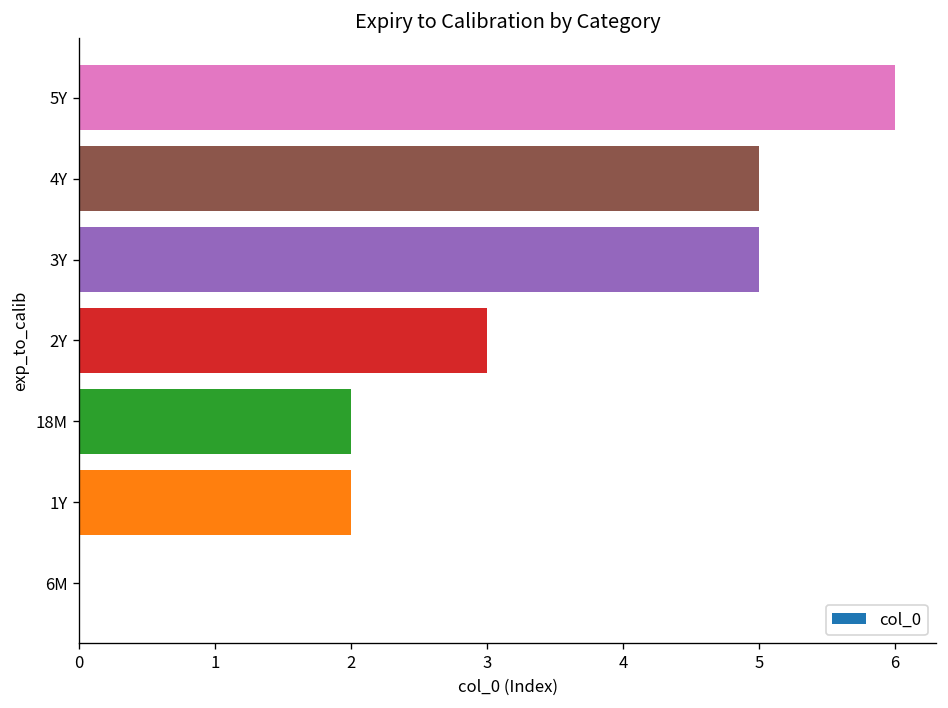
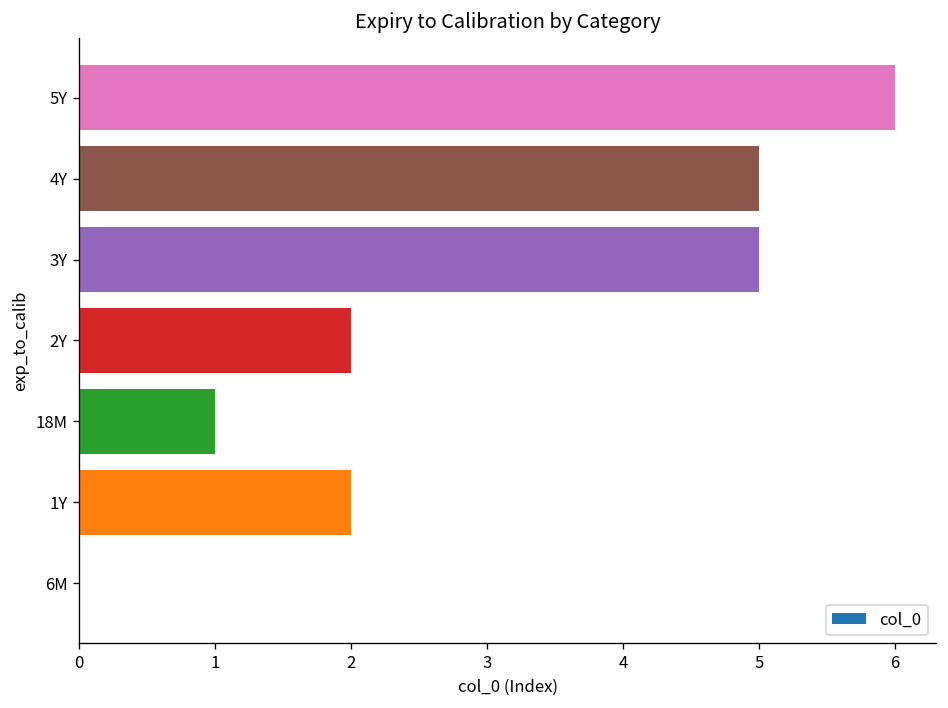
2Y: 3 -> 2
18M: 2 -> 1
